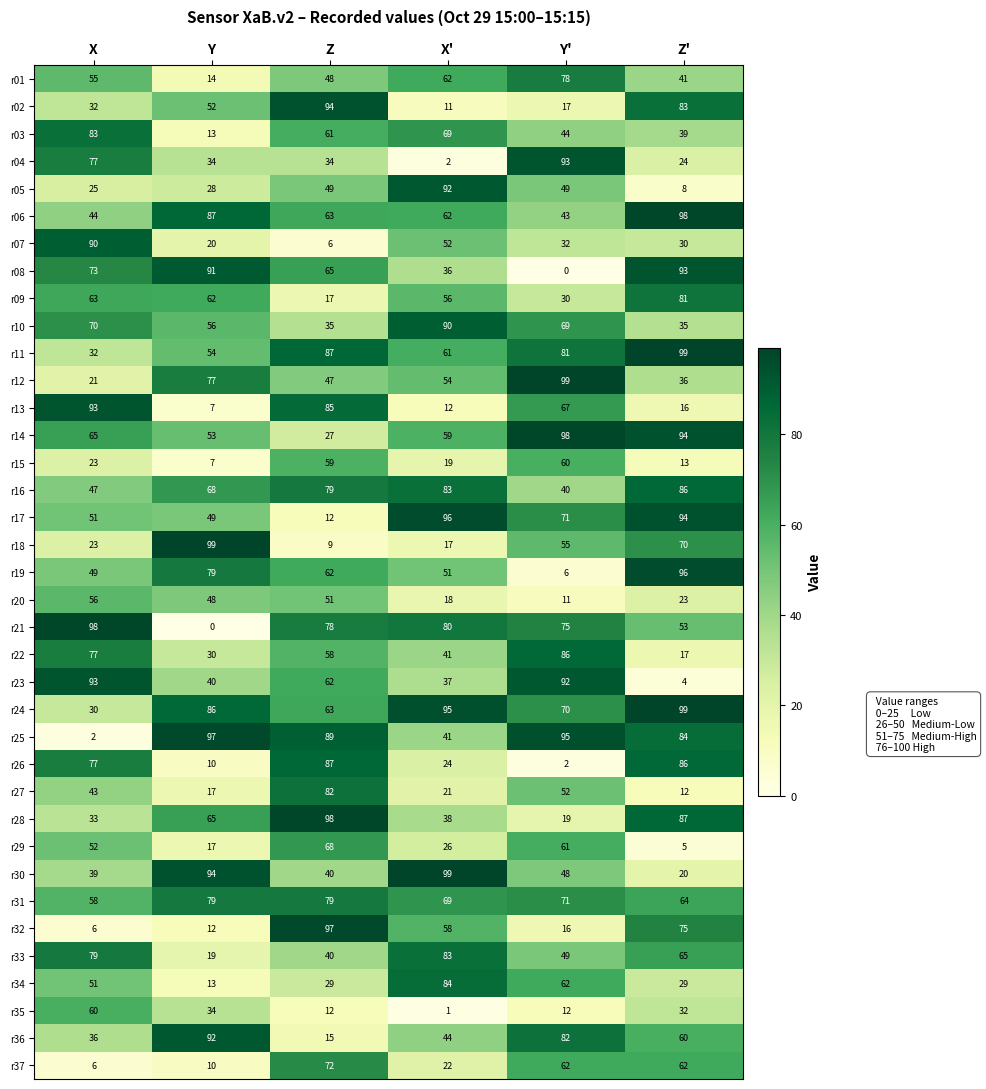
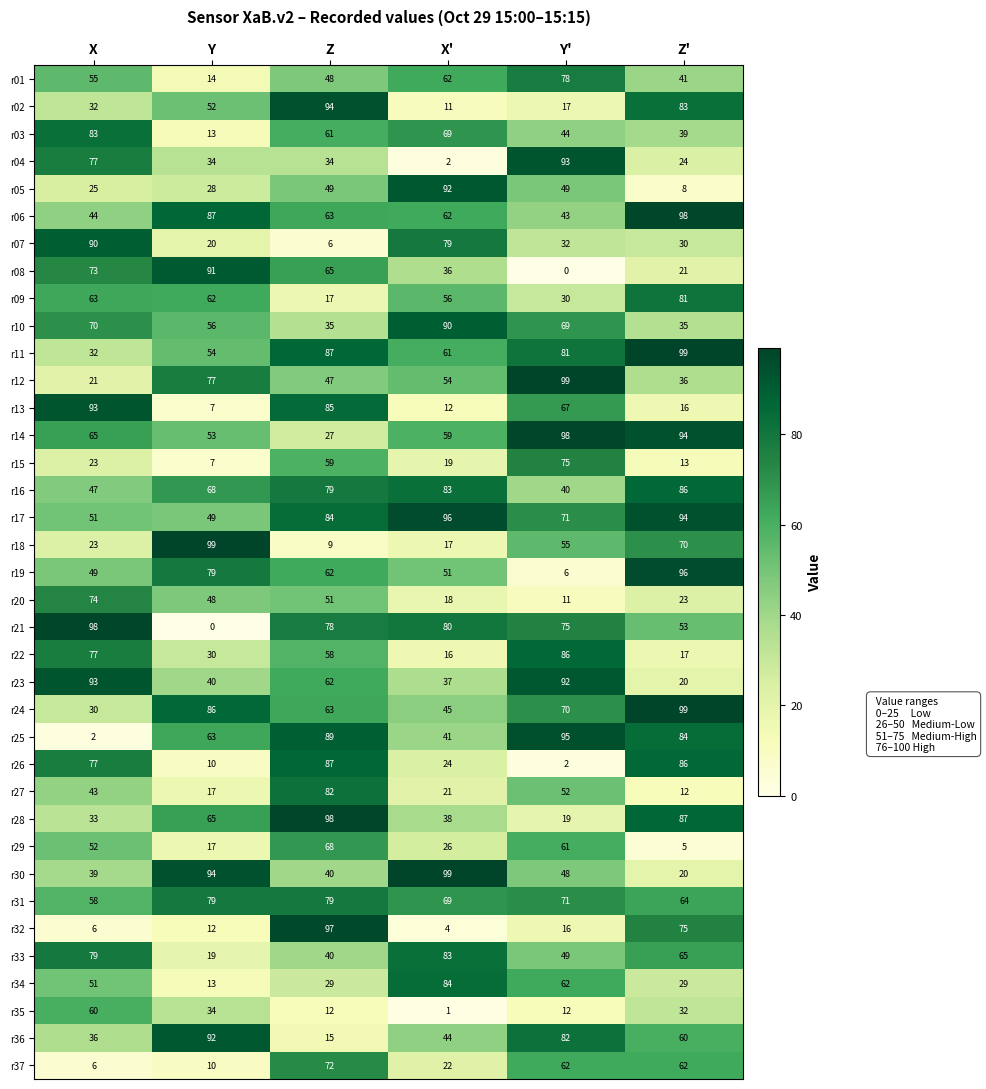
r07, X': 52 -> 79
r08, Z': 93 -> 21
r15, Y': 60 -> 75
r17, Z: 12 -> 84
r20, X: 56 -> 74
r22, X': 41 -> 16
r23, Z': 4 -> 20
r24, X': 95 -> 45
r25, Y: 97 -> 63
r32, X': 58 -> 4
